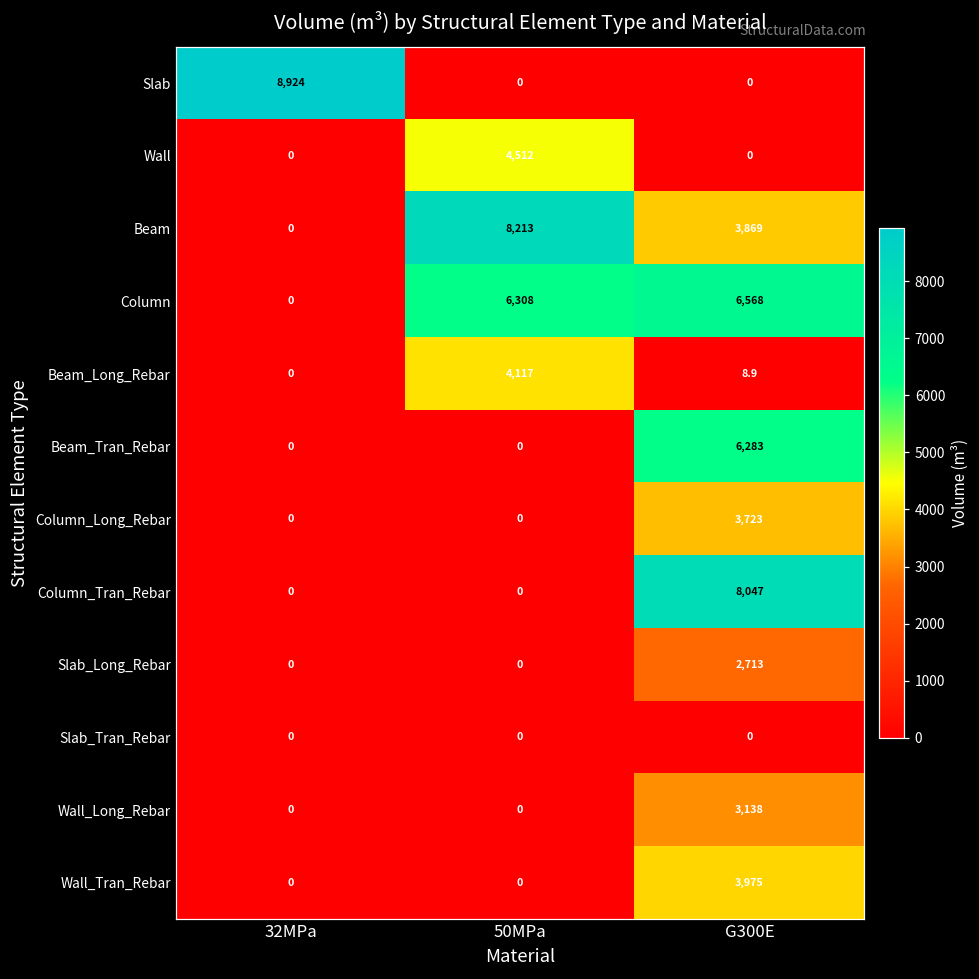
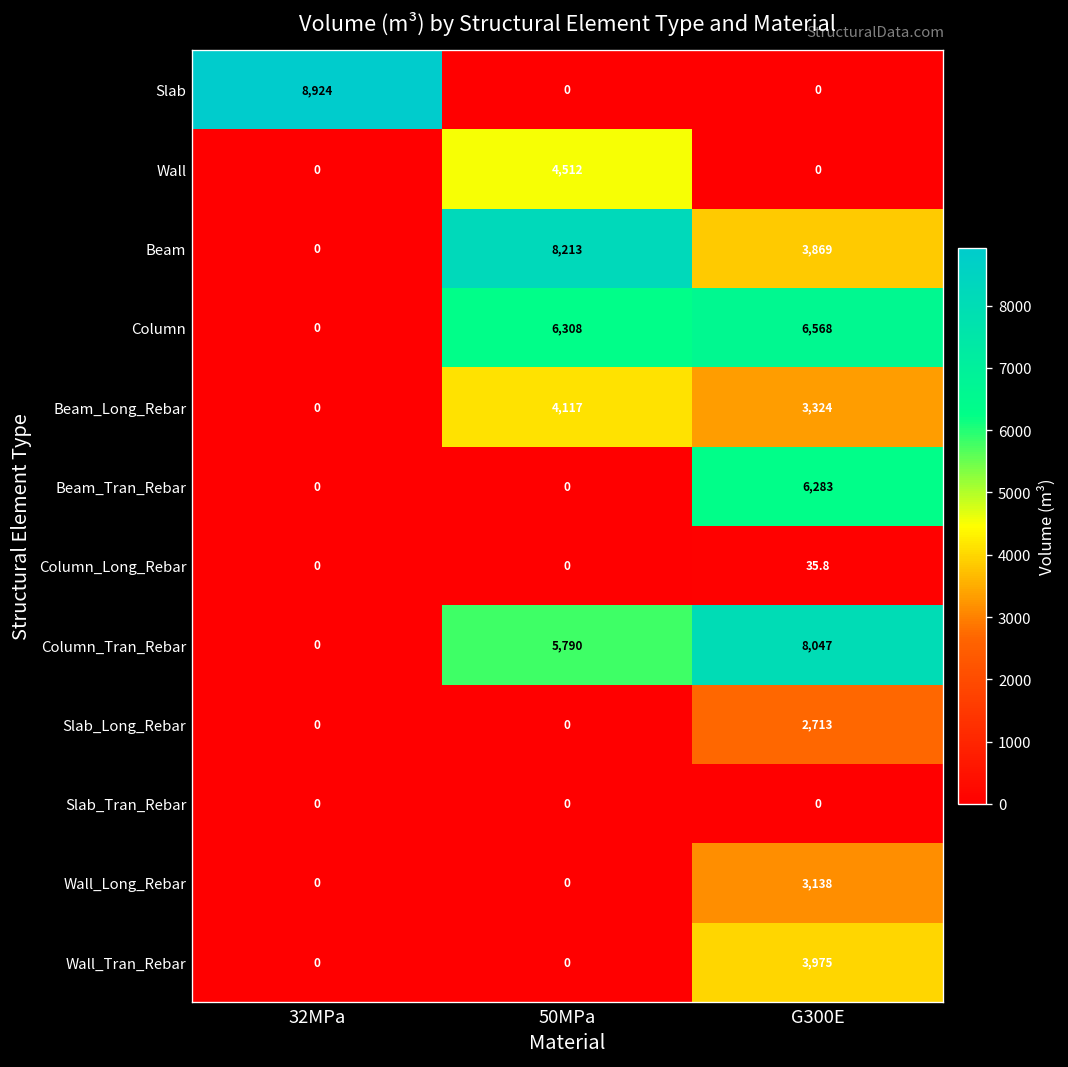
Beam_Long_Rebar, G300E: 8.9 -> 3,324
Column_Long_Rebar, G300E: 3,723 -> 35.8
Column_Tran_Rebar, 50MPa: 0 -> 5,790
